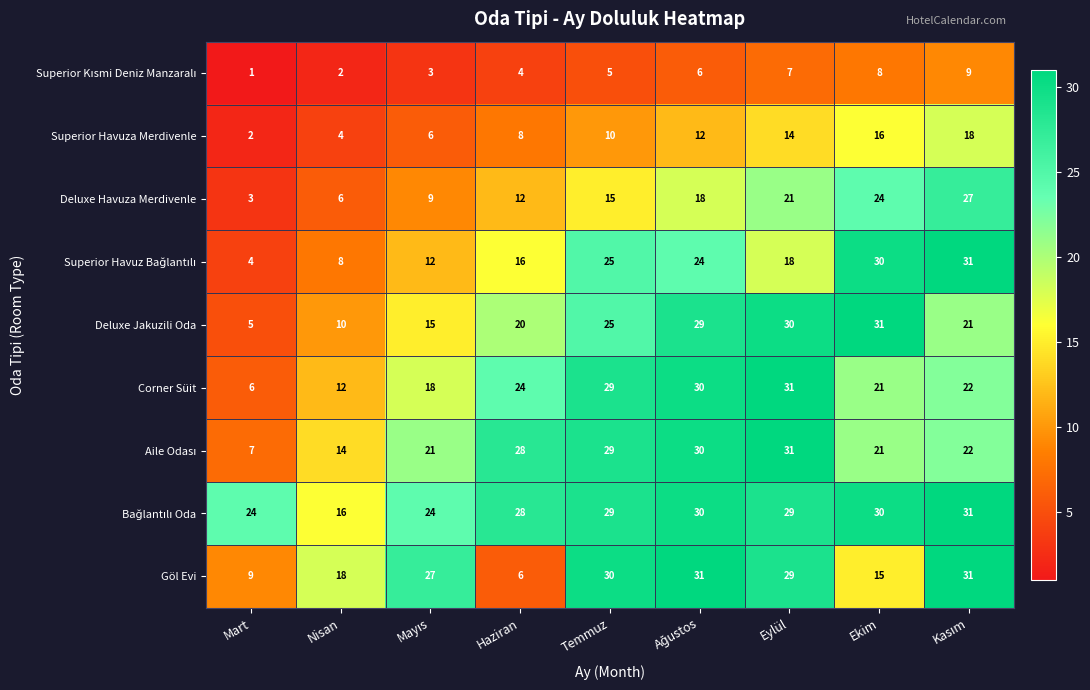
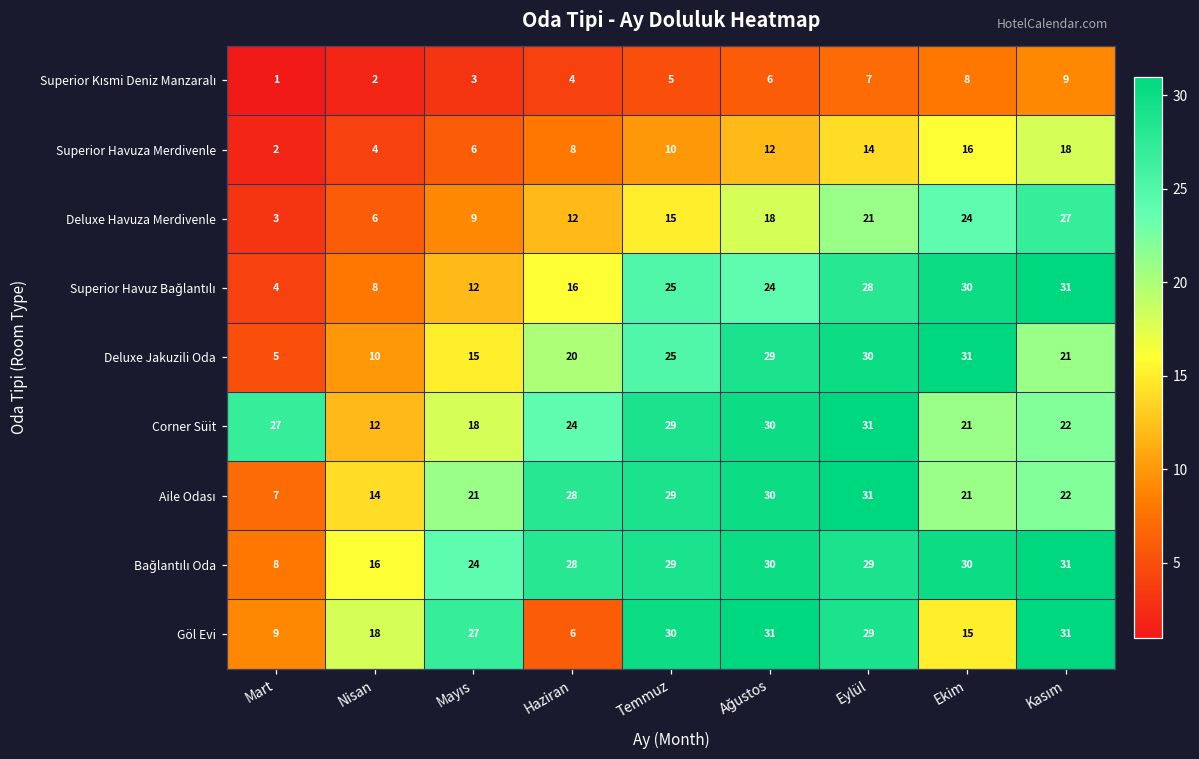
Superior Havuz Bağlantılı, Eylül: 18 -> 28
Corner Süit, Mart: 6 -> 27
Bağlantılı Oda, Mart: 24 -> 8
